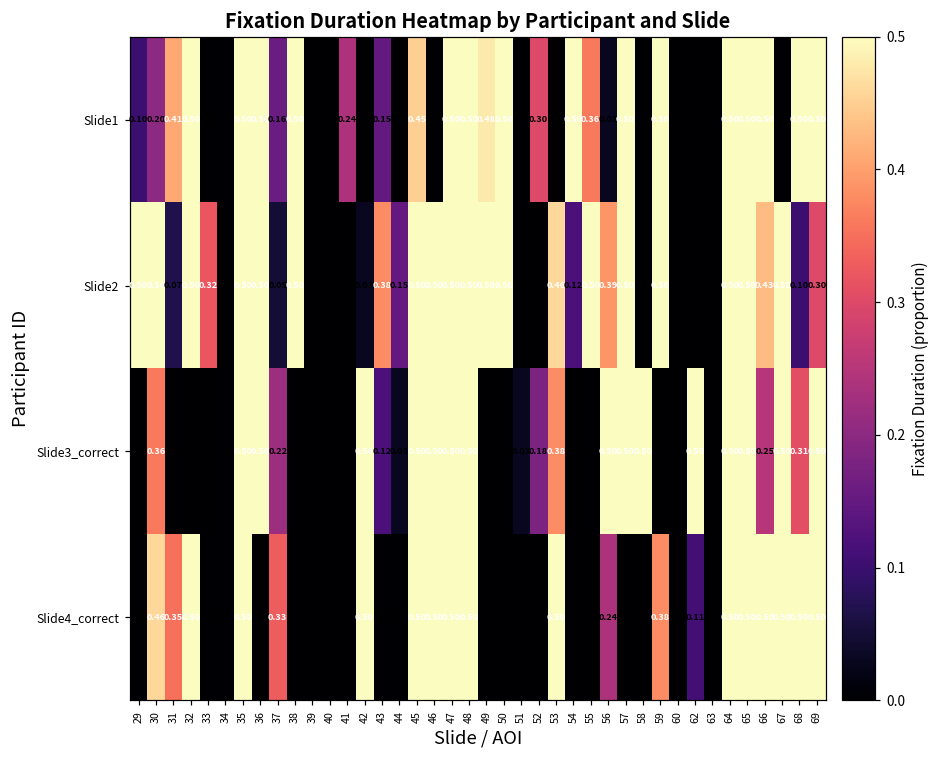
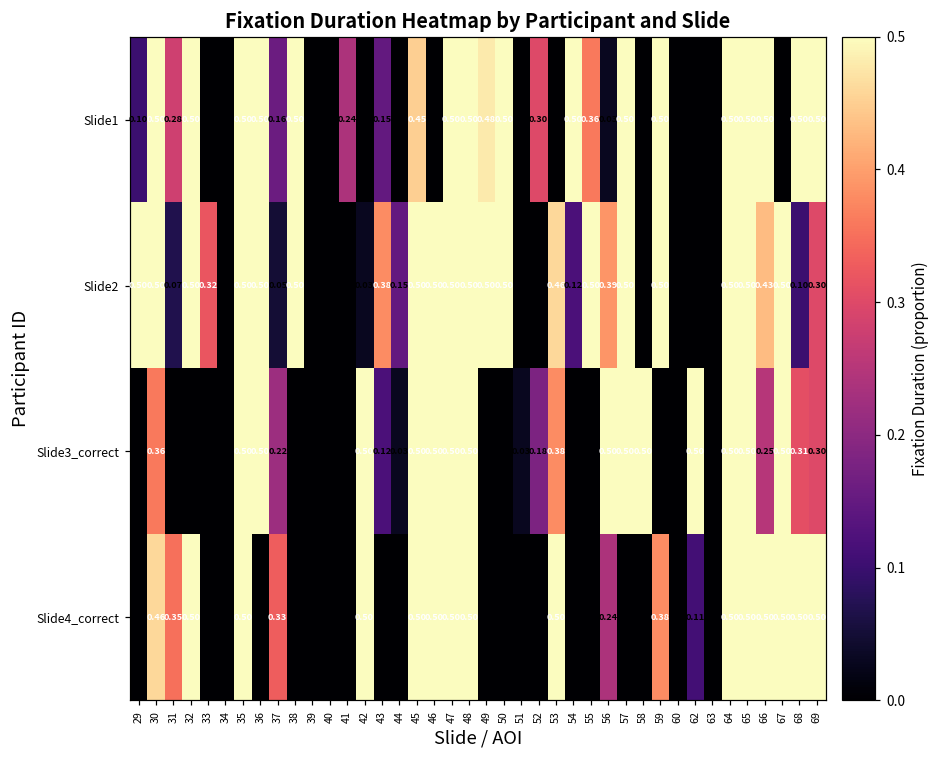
Slide1, 30: 0.20 -> 0.50
Slide1, 31: 0.41 -> 0.28
Slide3_correct, 69: 0.50 -> 0.30
